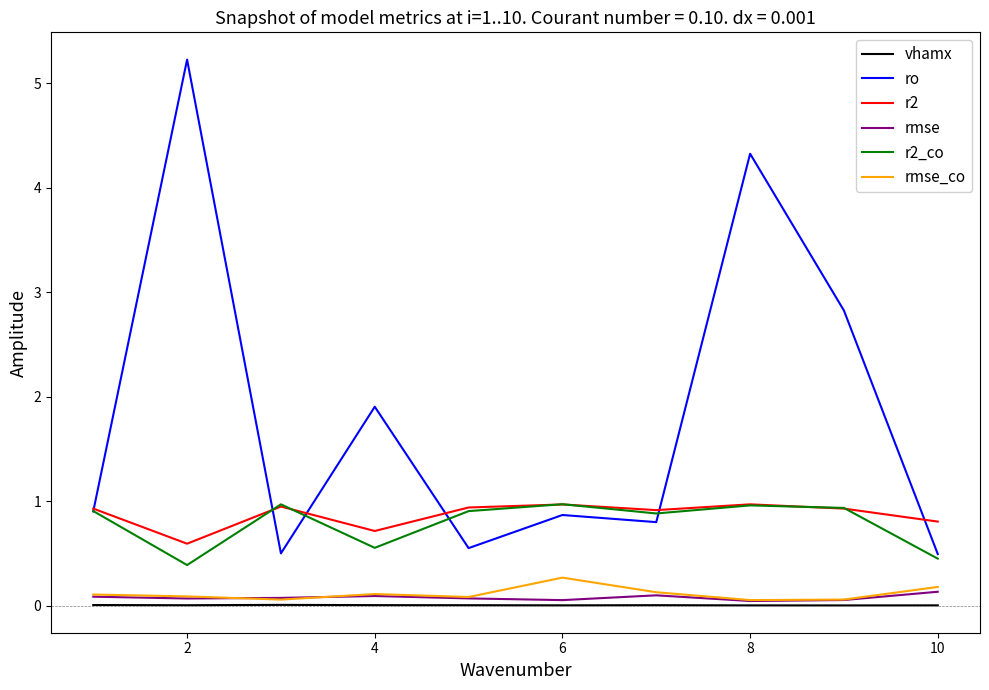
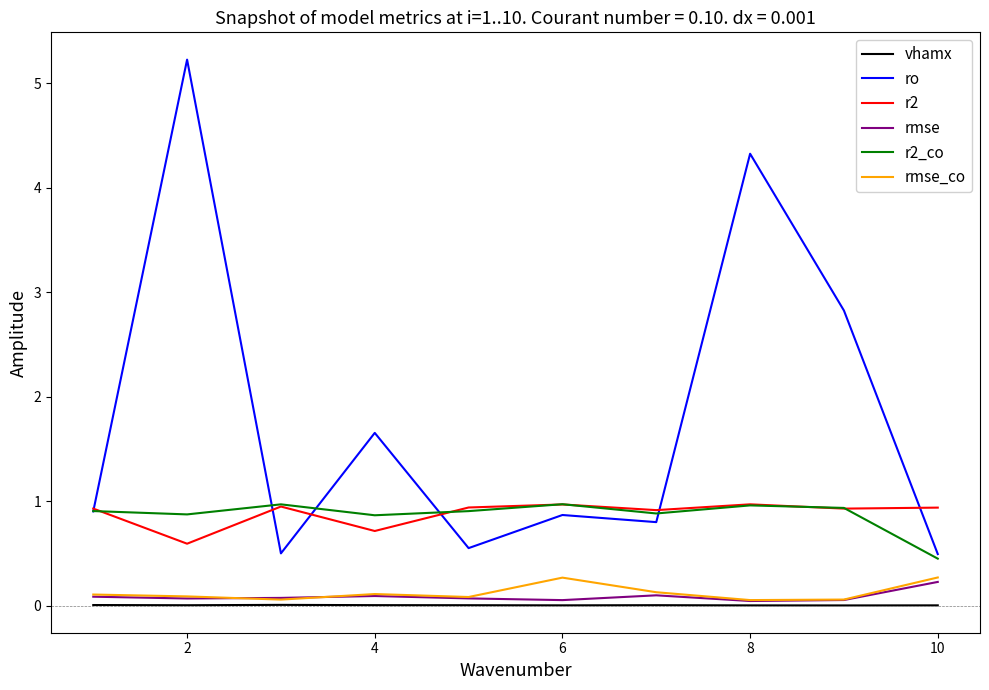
r2_co, 2: 0.39 -> 0.87
ro, 4: 1.90 -> 1.65
r2_co, 4: 0.55 -> 0.86
r2, 10: 0.80 -> 0.94
rmse, 10: 0.13 -> 0.23
rmse_co, 10: 0.18 -> 0.27
